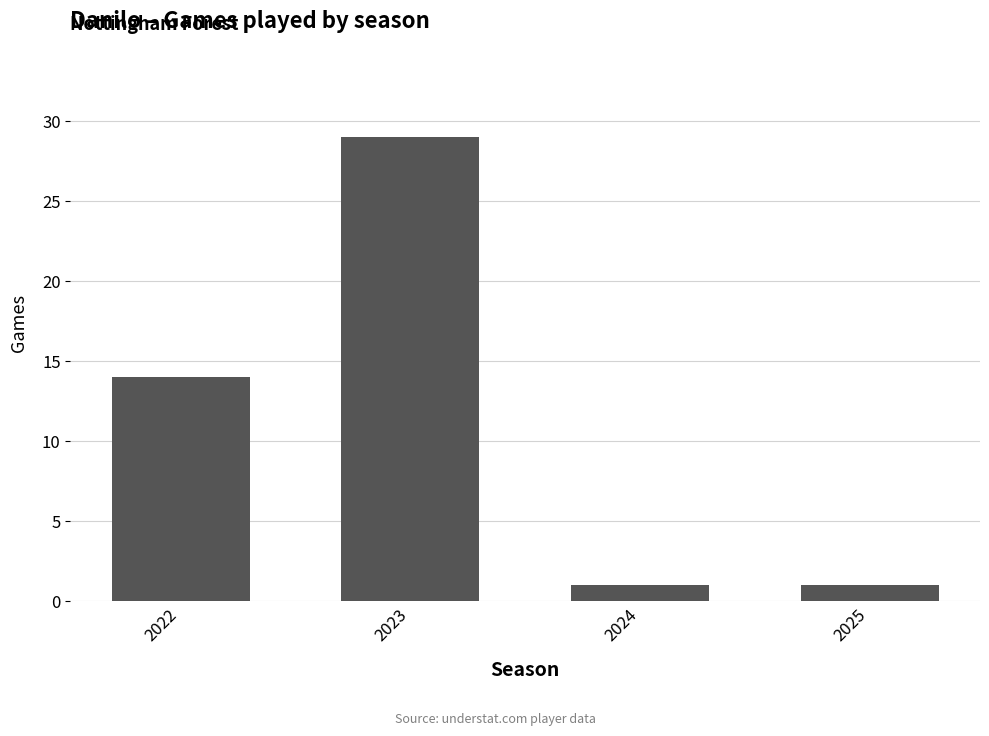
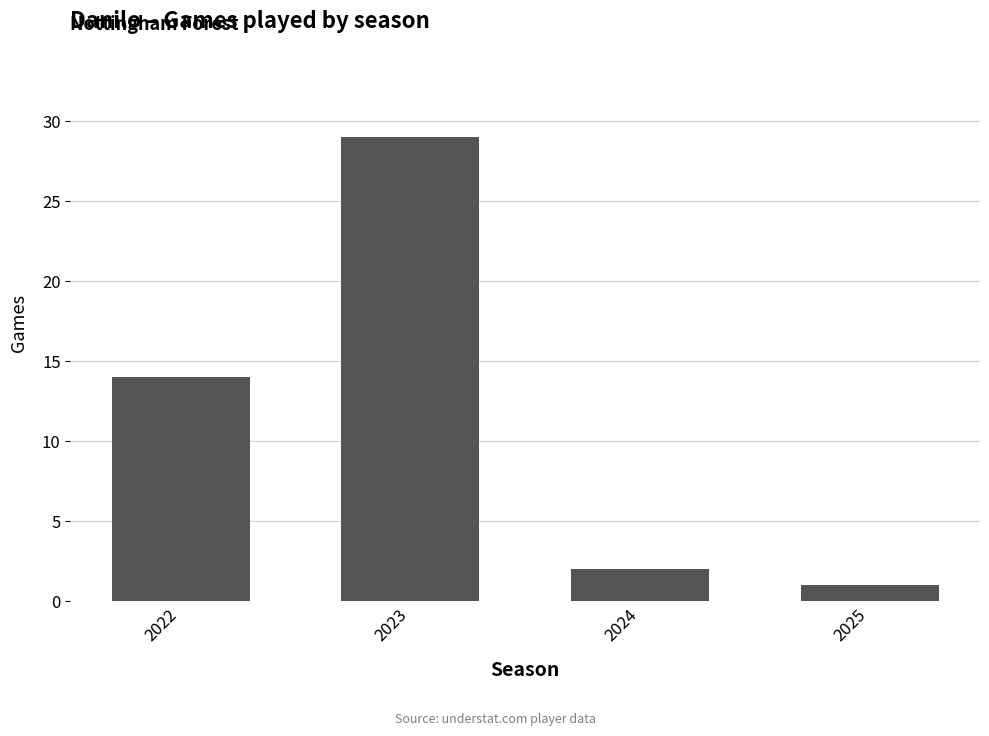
2024: 1 -> 2
